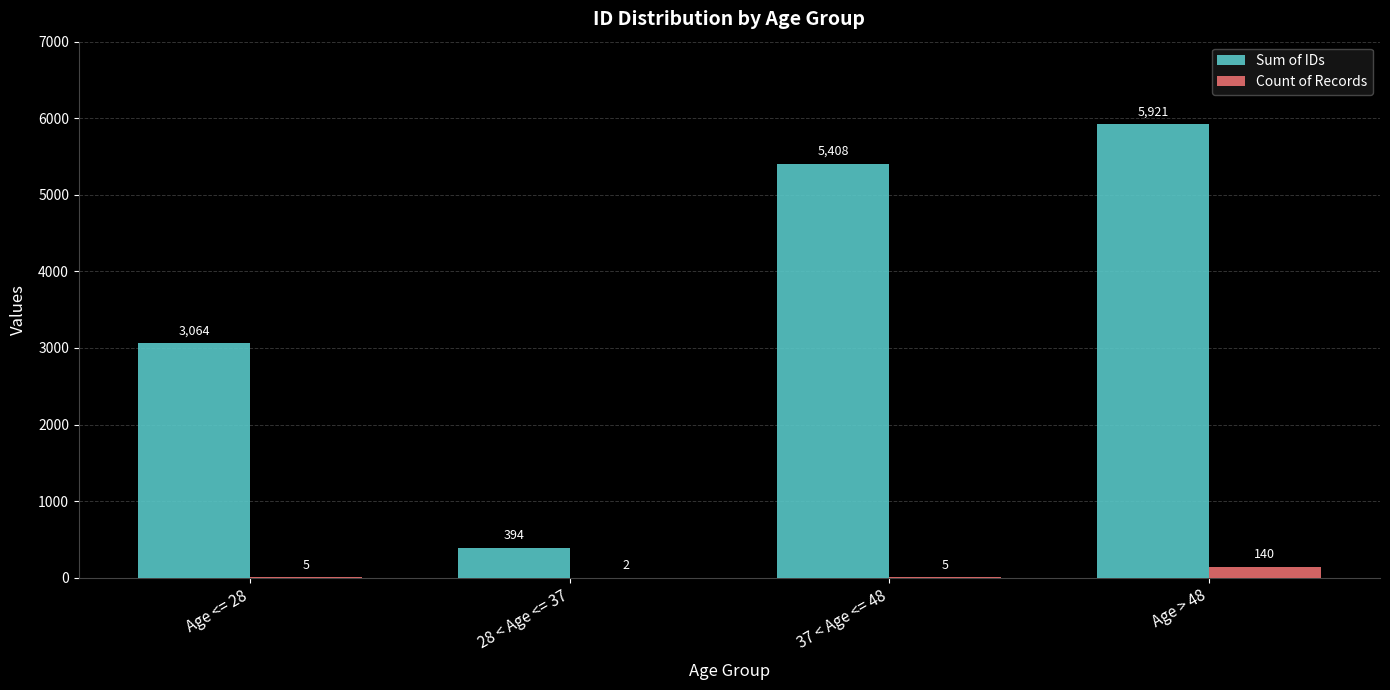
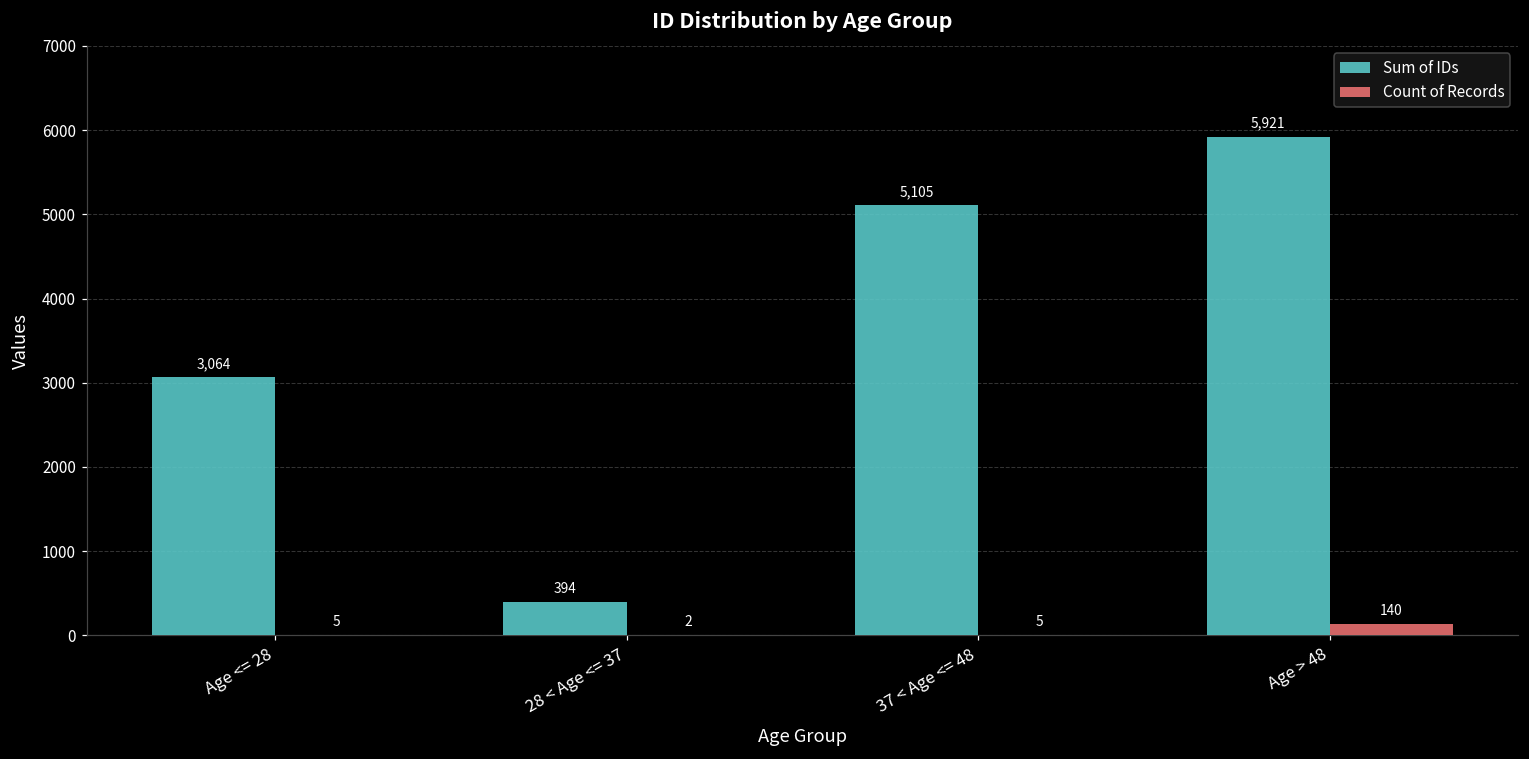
Sum of IDs, 37 < Age <= 48: 5,408 -> 5,105
